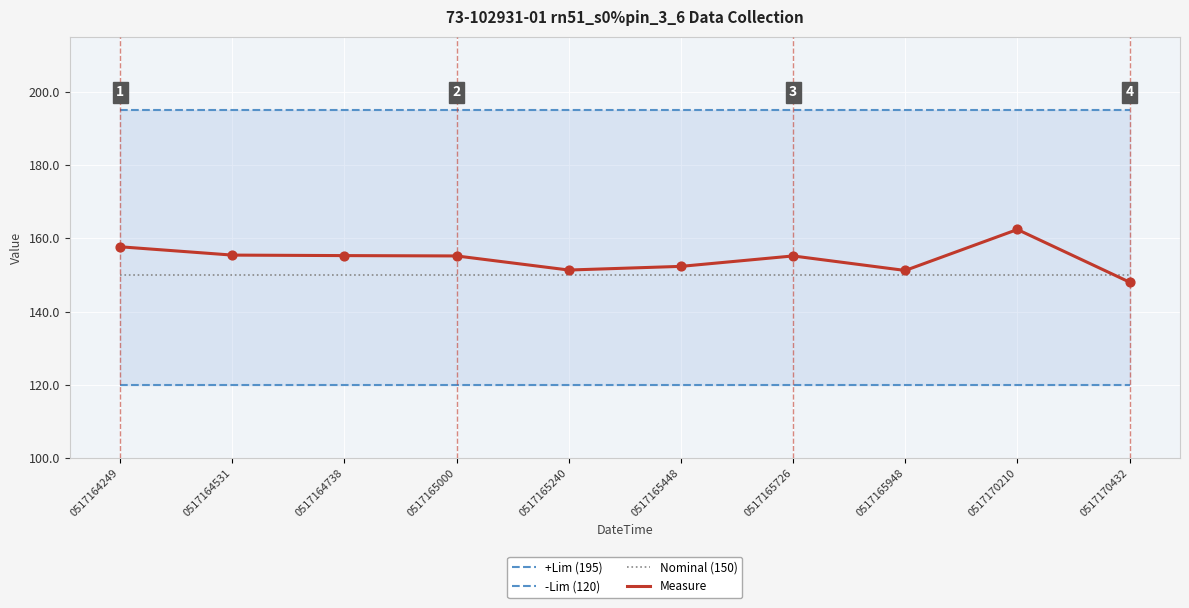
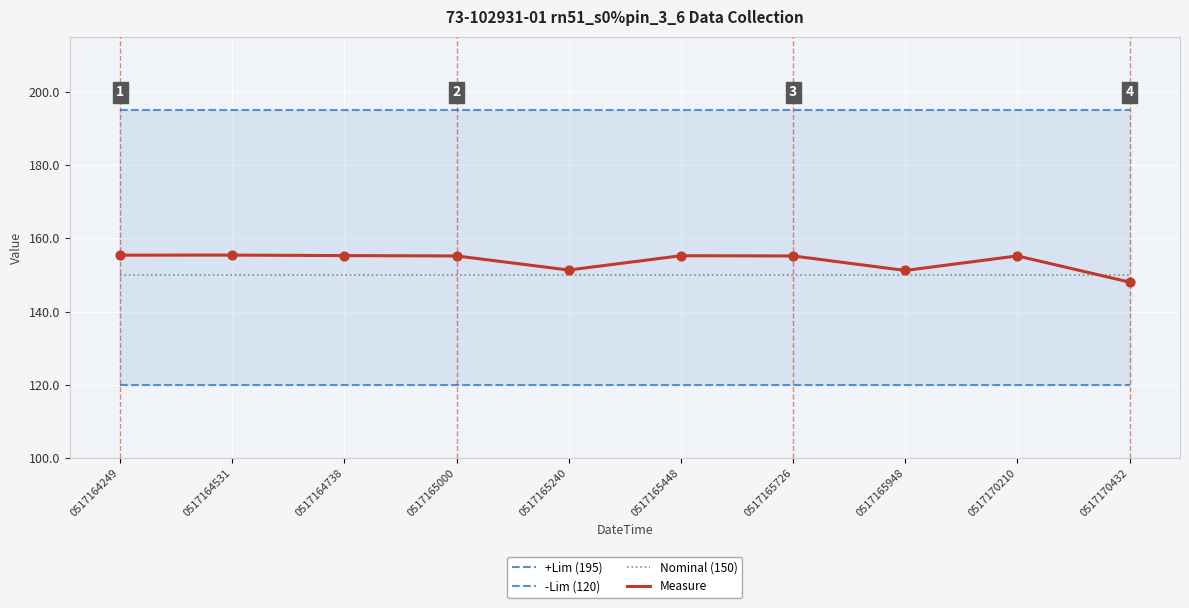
Measure, 0517164249: 158 -> 155
Measure, 0517165448: 152 -> 155
Measure, 0517170210: 162 -> 155
